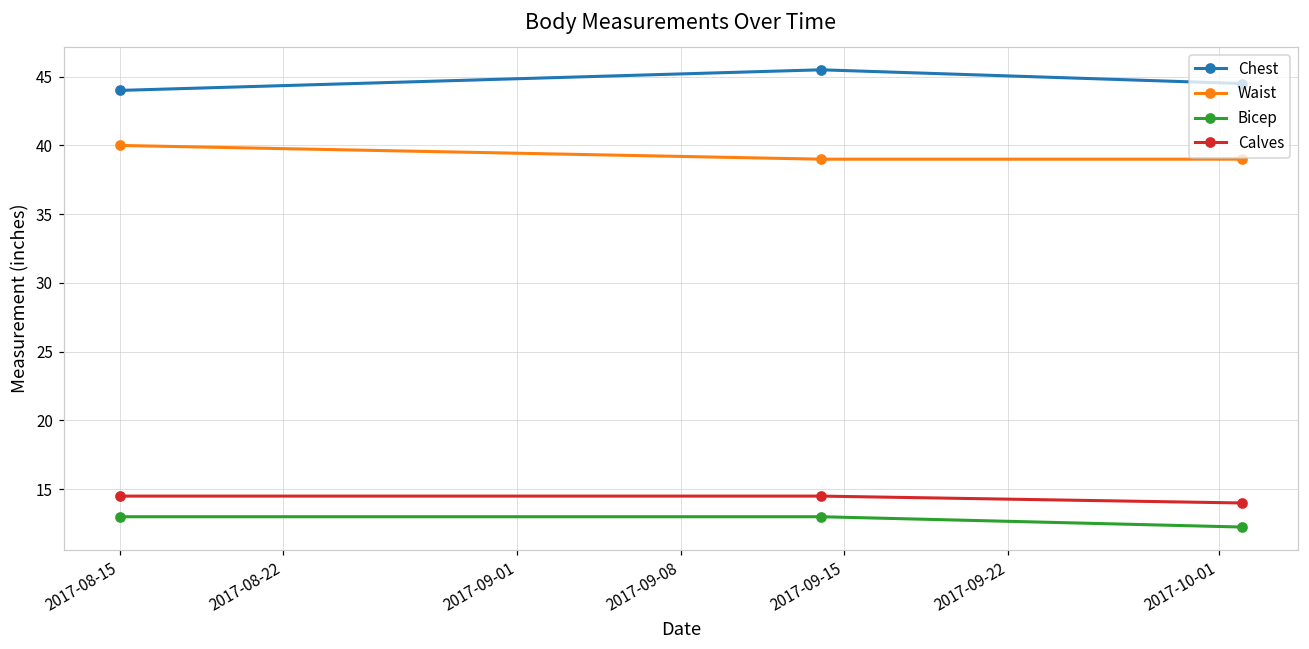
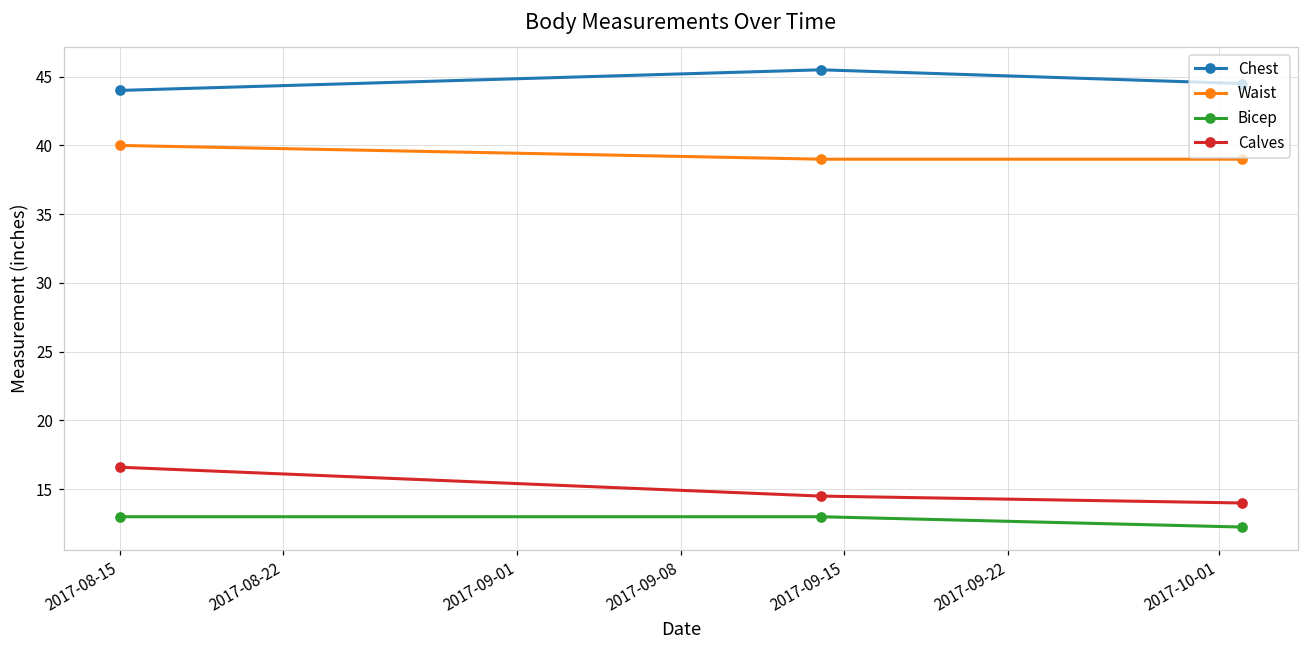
Calves, 2017-08-15: 14.5 -> 16.6
